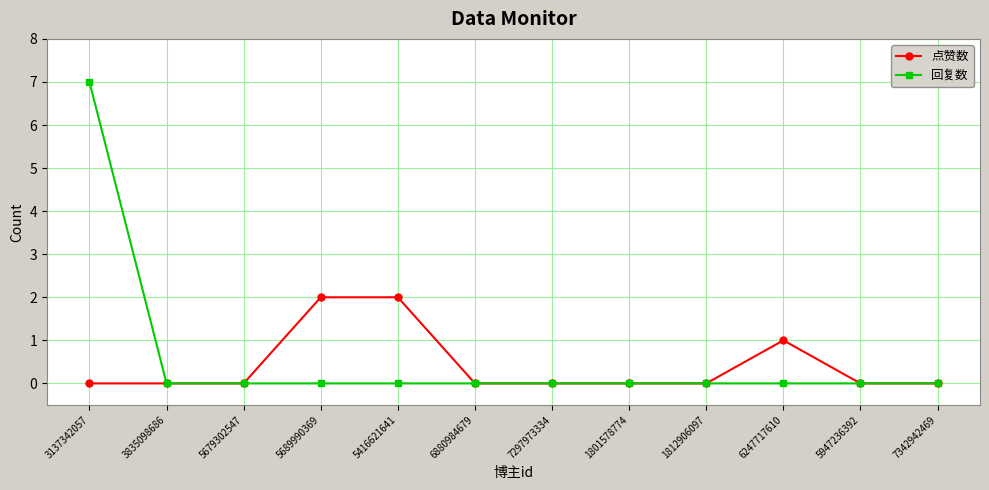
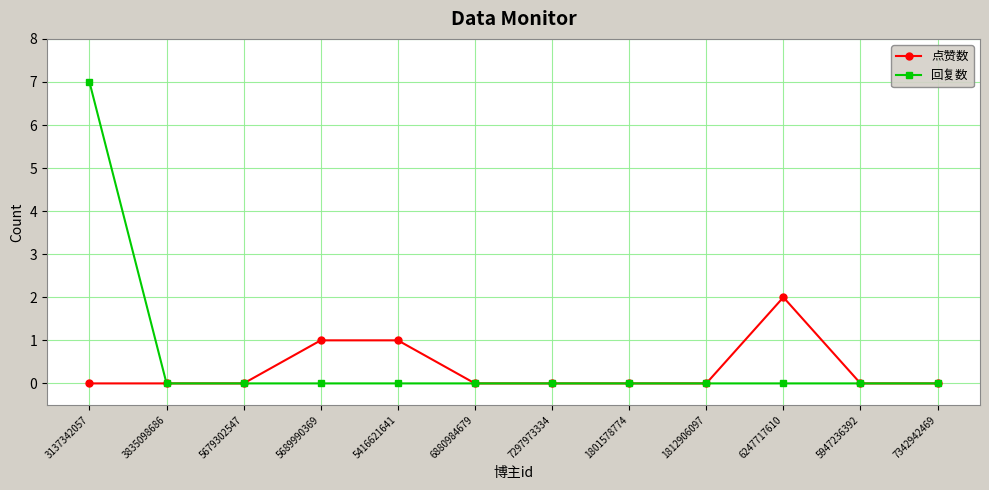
点赞数, 5689990369: 2 -> 1
点赞数, 5416621641: 2 -> 1
点赞数, 6247717610: 1 -> 2
